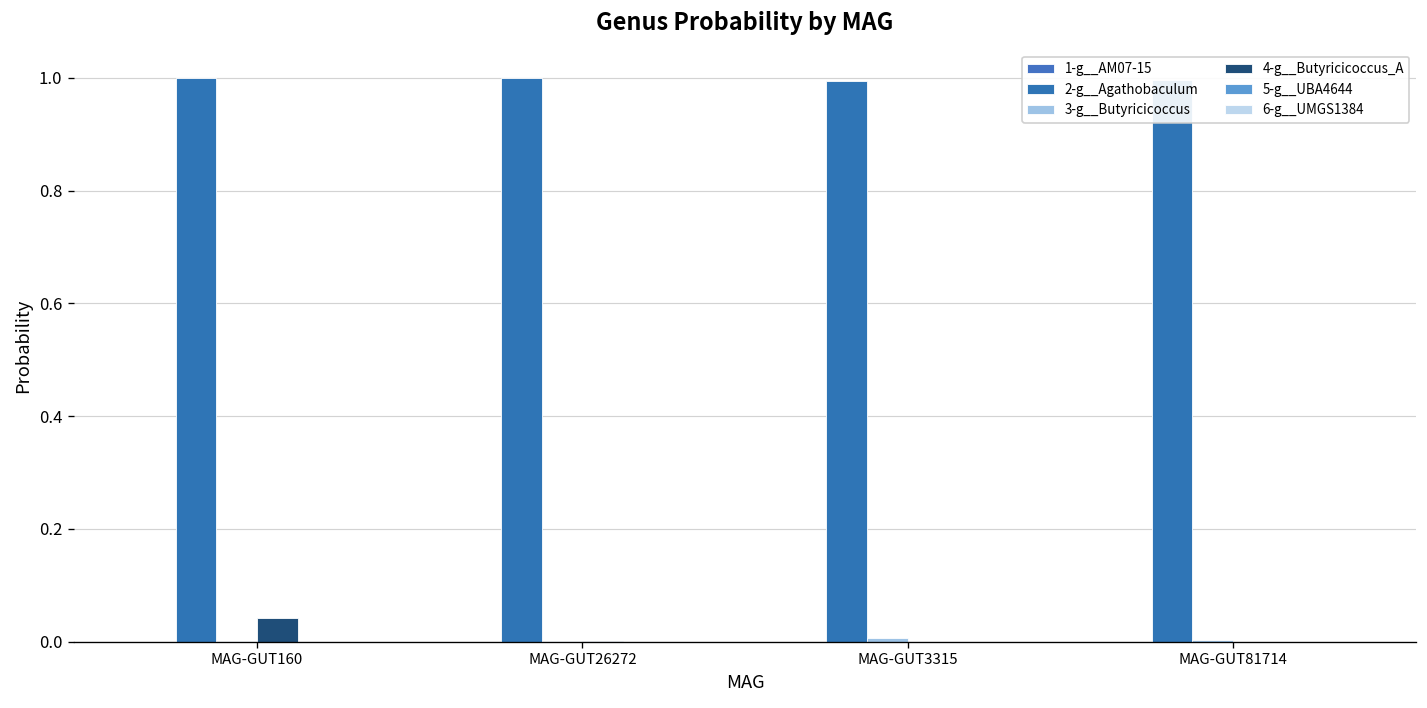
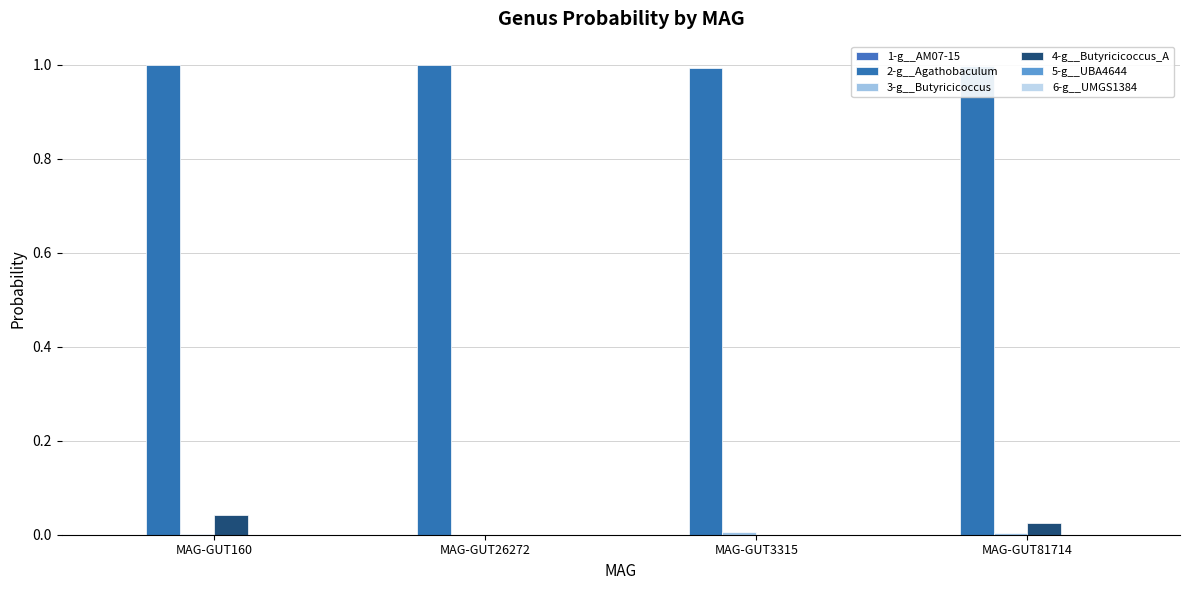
4-g__Butyricicoccus_A, MAG-GUT81714: 0.00 -> 0.02
